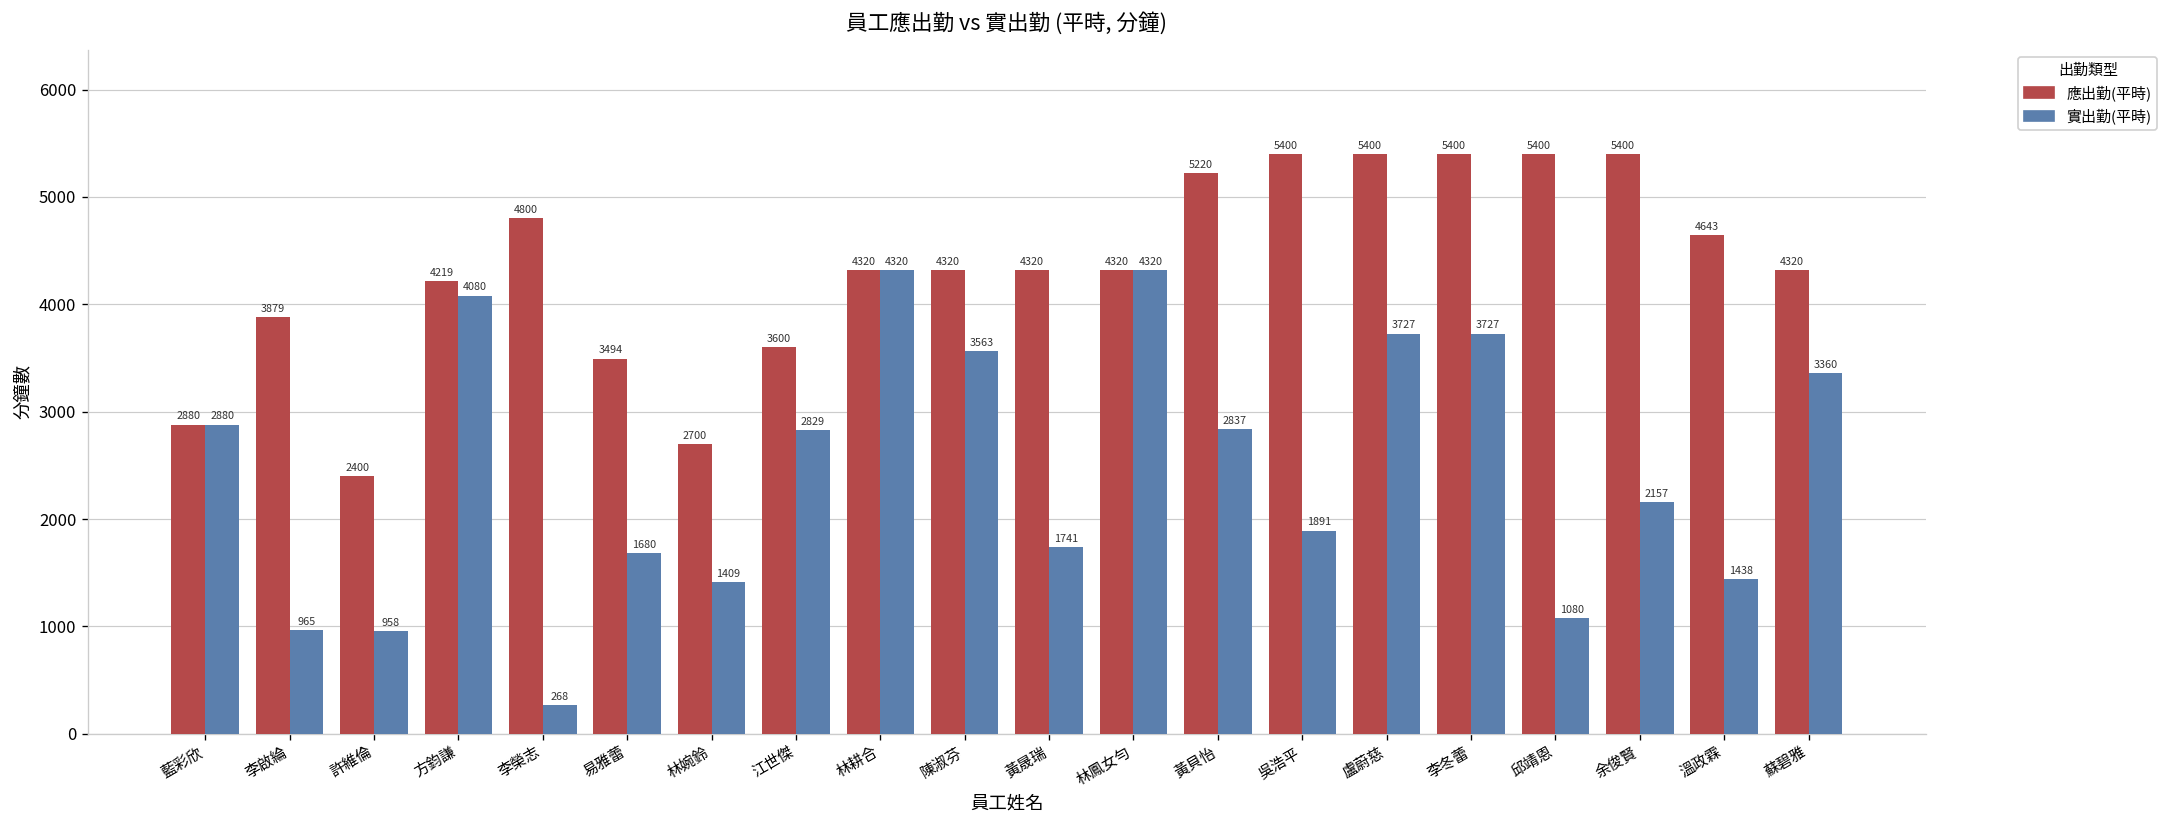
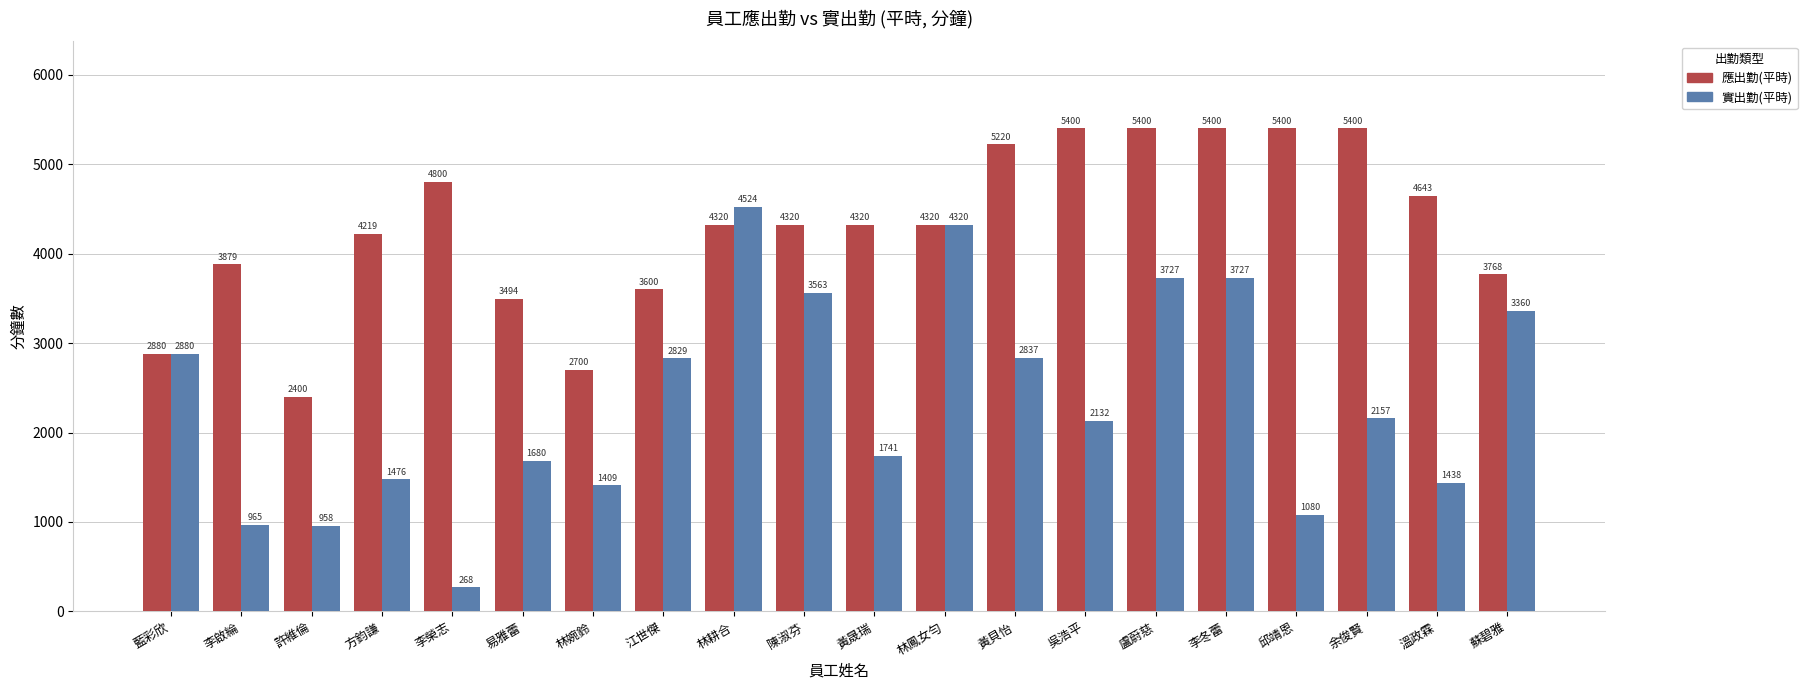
實出勤(平時), 方鈞謙: 4080 -> 1476
實出勤(平時), 林耕合: 4320 -> 4524
實出勤(平時), 吳浩平: 1891 -> 2132
應出勤(平時), 蘇碧雅: 4320 -> 3768
